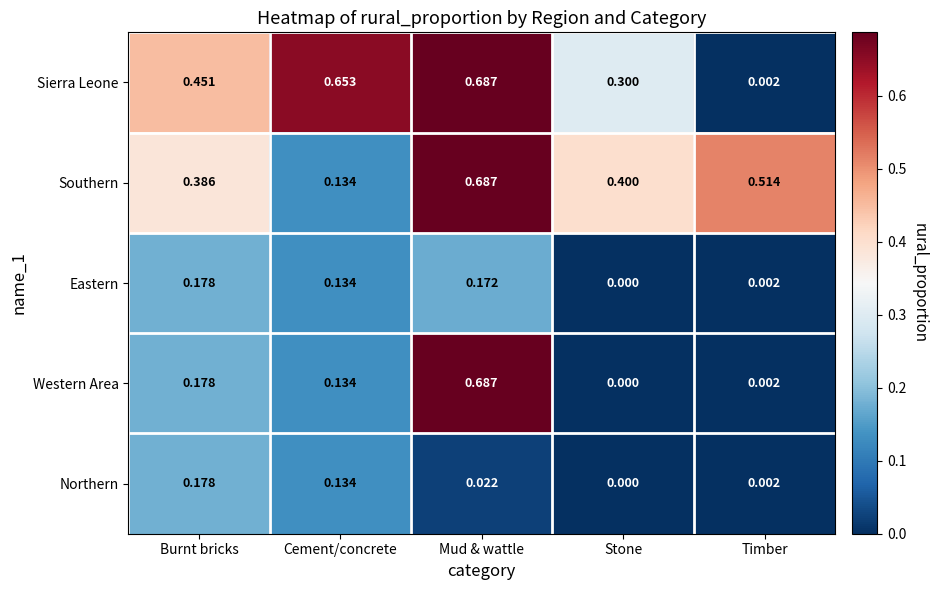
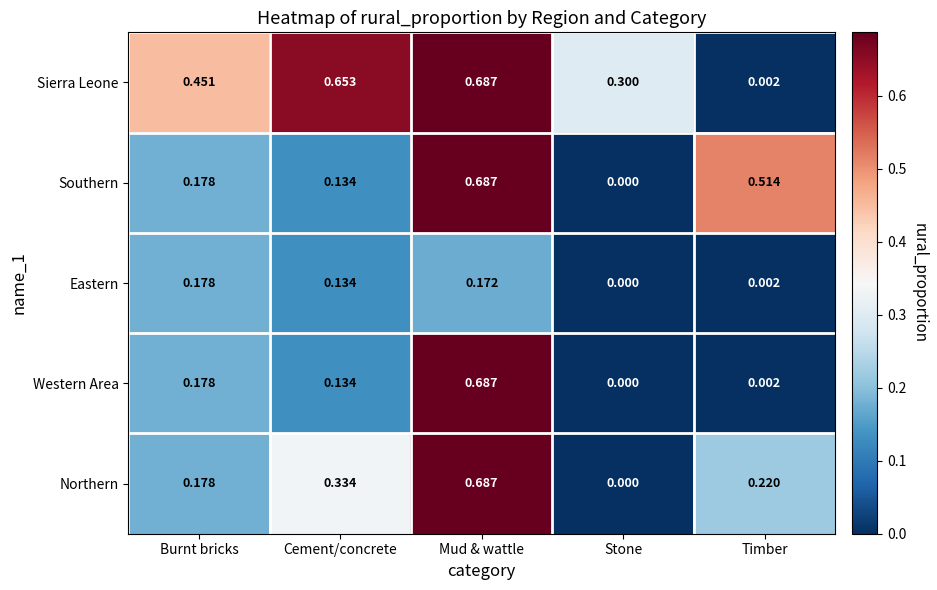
Southern, Burnt bricks: 0.386 -> 0.178
Southern, Stone: 0.400 -> 0.000
Northern, Cement/concrete: 0.134 -> 0.334
Northern, Mud & wattle: 0.022 -> 0.687
Northern, Timber: 0.002 -> 0.220
